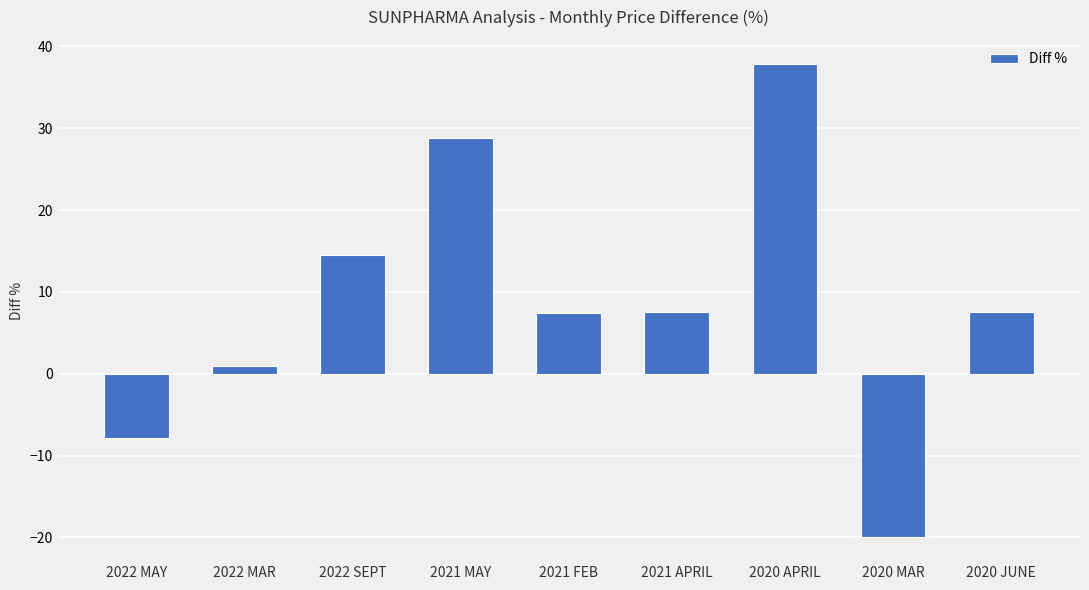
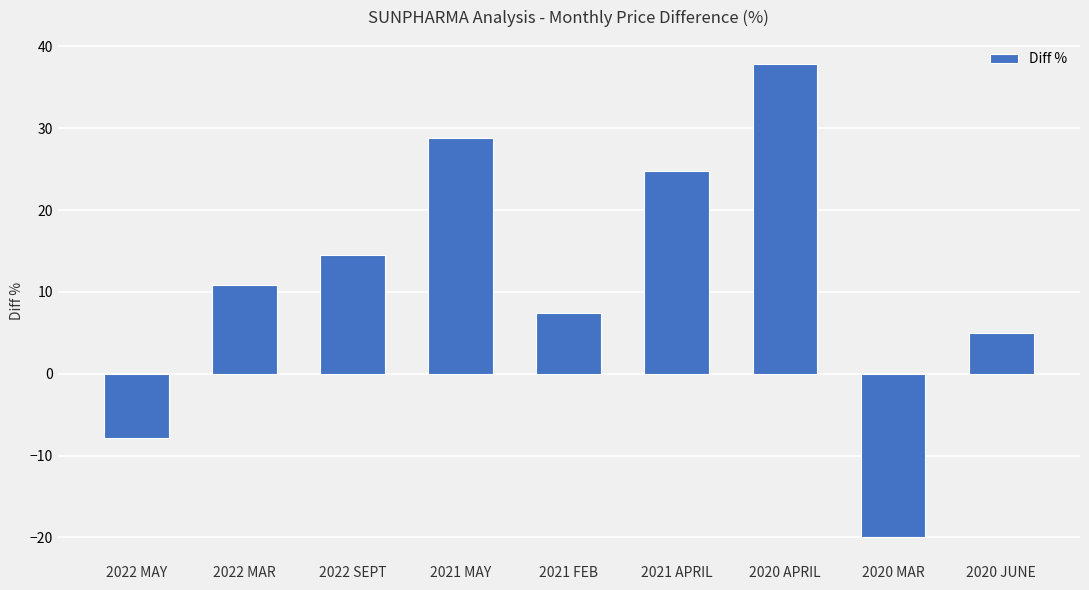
2022 MAR: 1 -> 11
2021 APRIL: 8 -> 25
2020 JUNE: 8 -> 5
